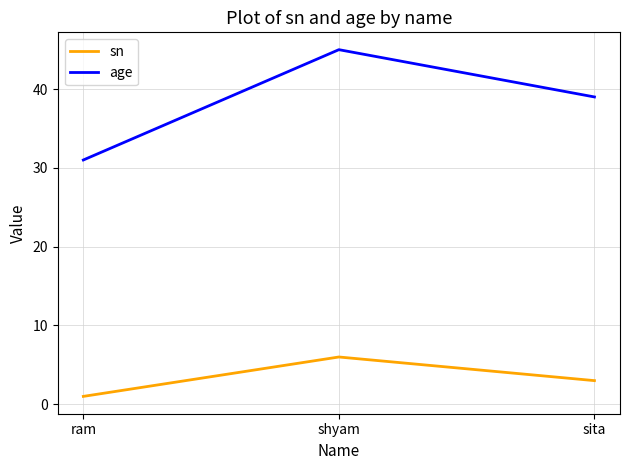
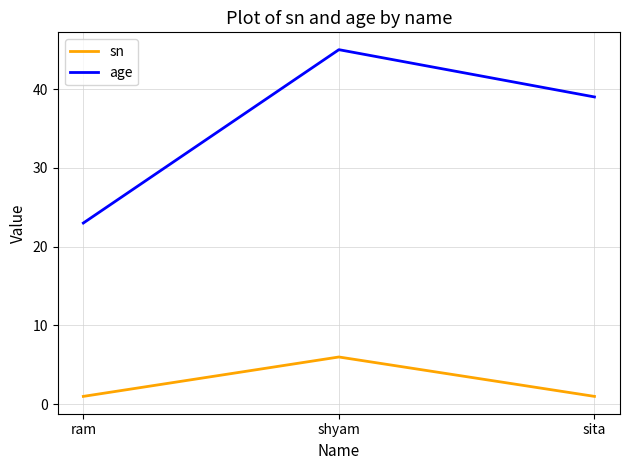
age, ram: 31 -> 23
sn, sita: 3 -> 1
